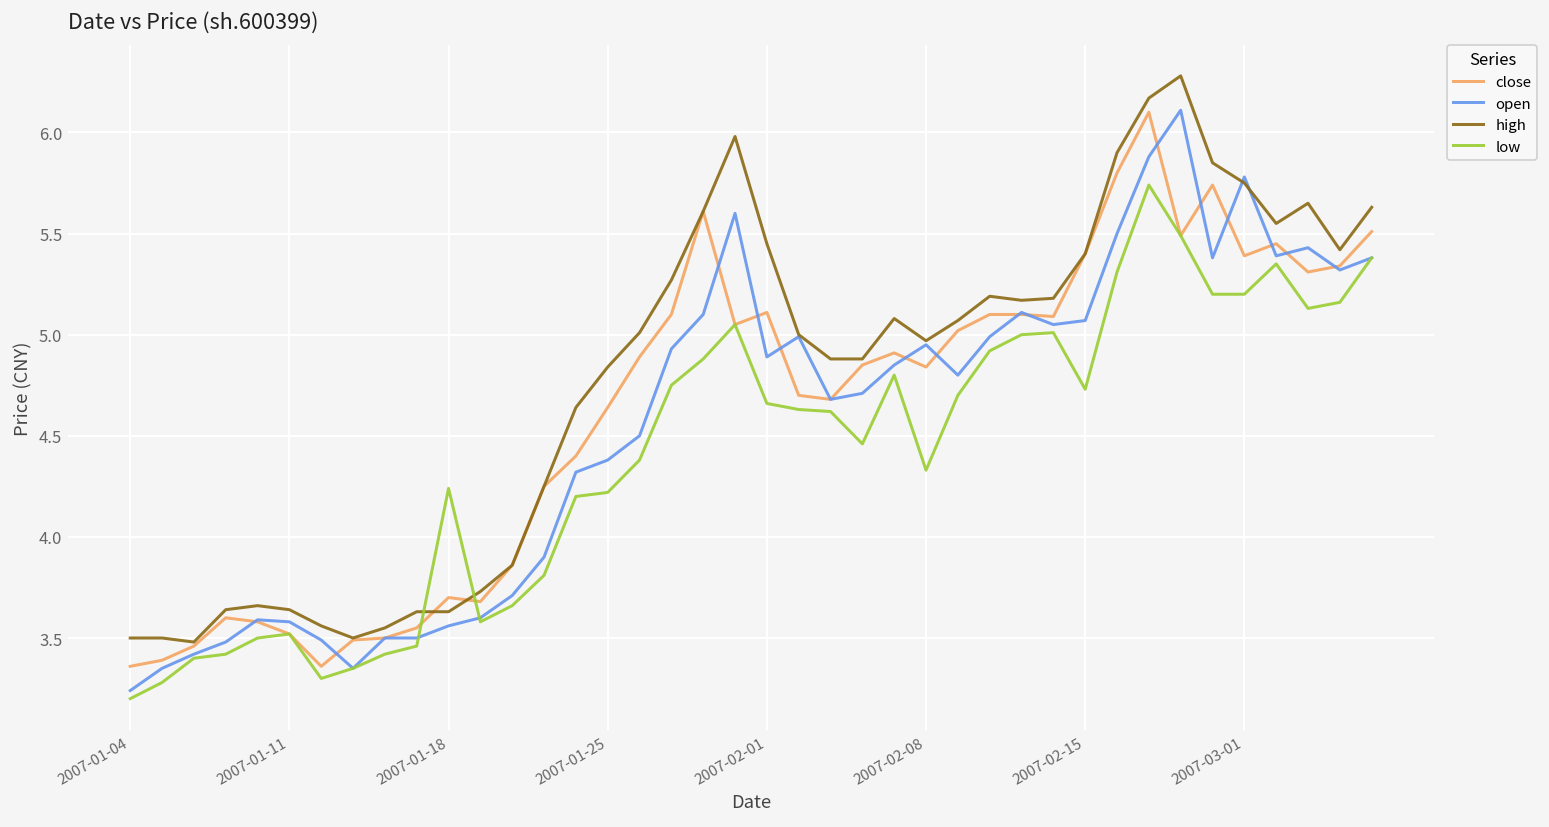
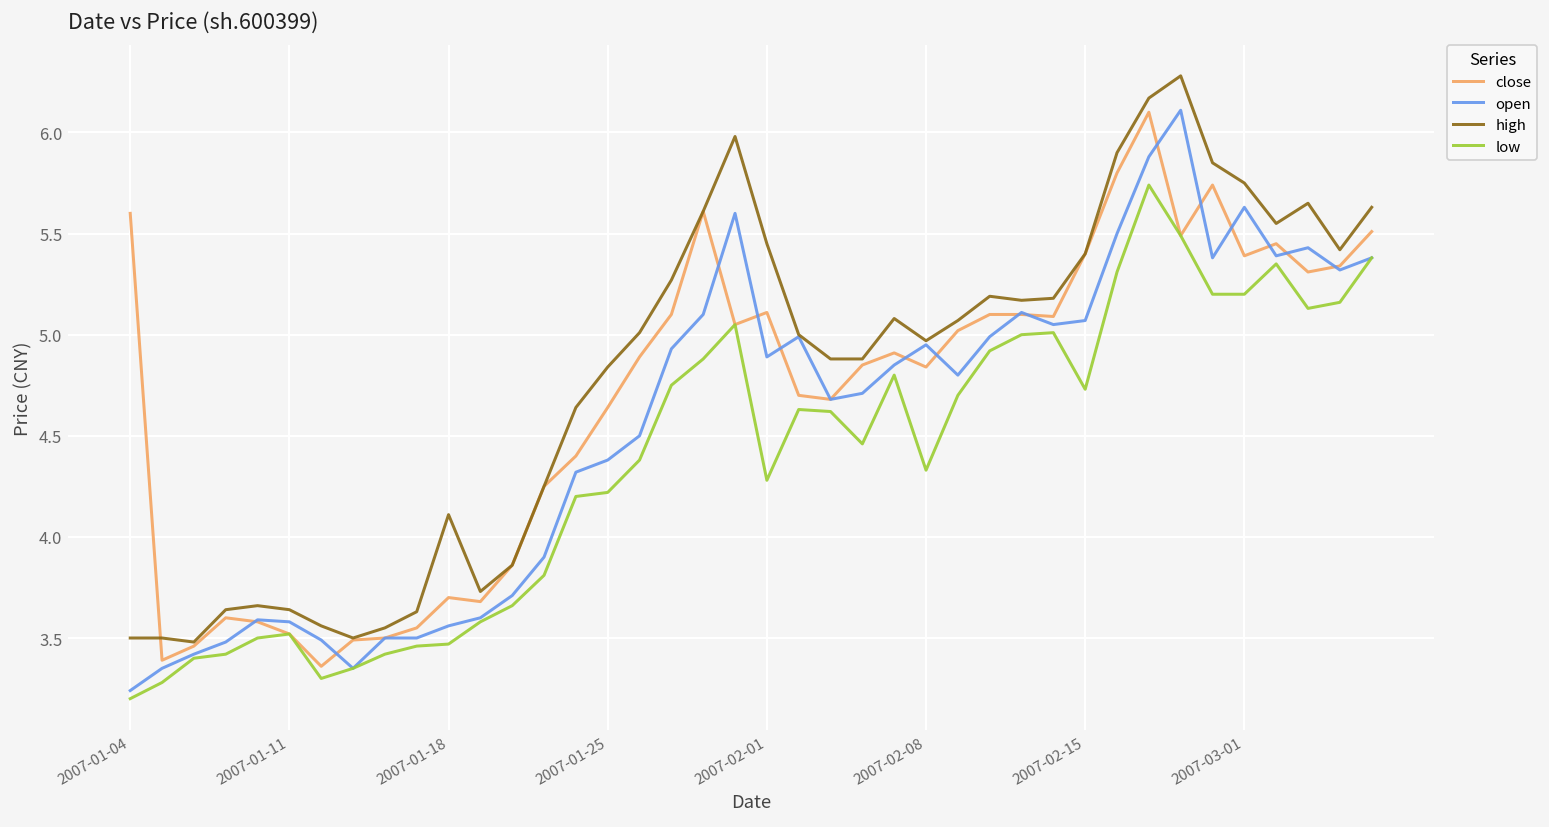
close, 2007-01-04: 3.36 -> 5.60
high, 2007-01-18: 3.63 -> 4.11
low, 2007-01-18: 4.24 -> 3.47
low, 2007-02-01: 4.66 -> 4.28
open, 2007-03-01: 5.78 -> 5.63
